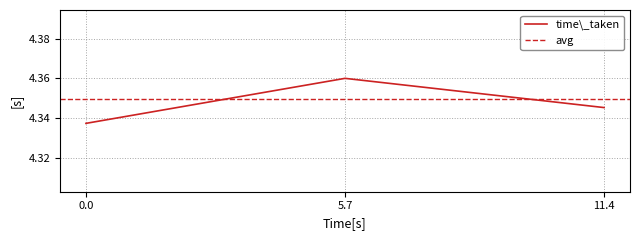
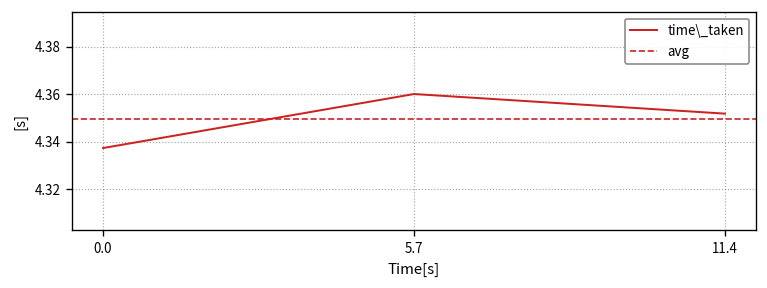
11.4: 4.345 -> 4.352
